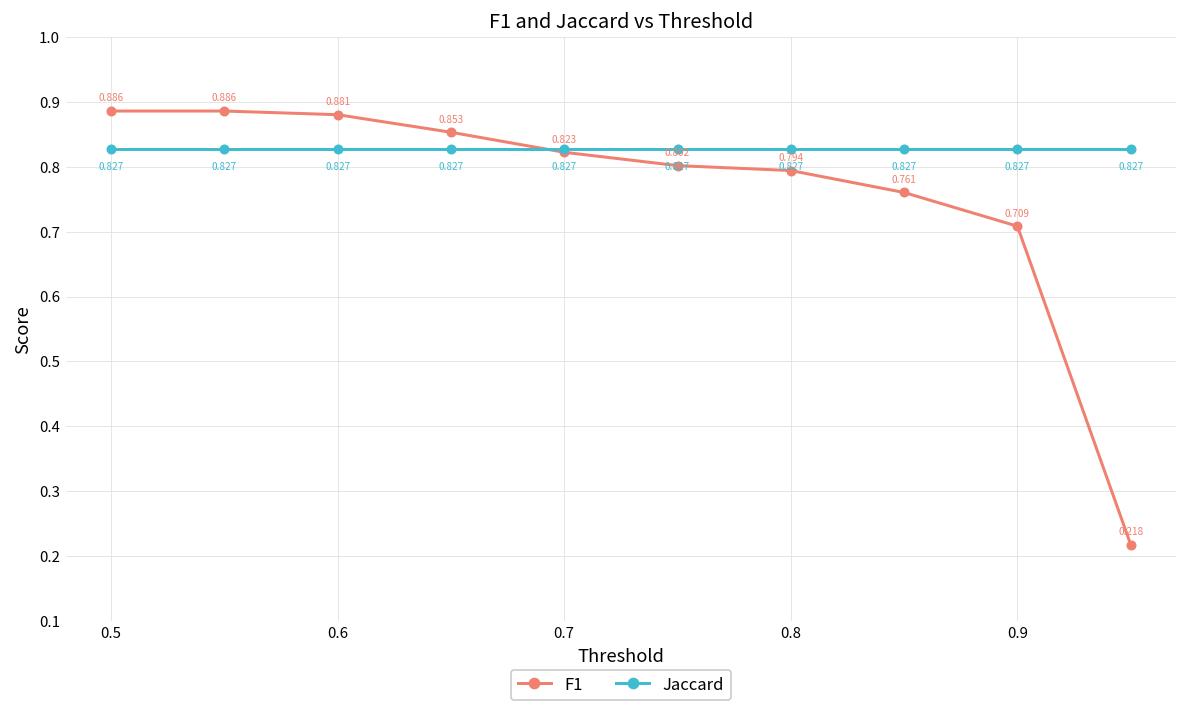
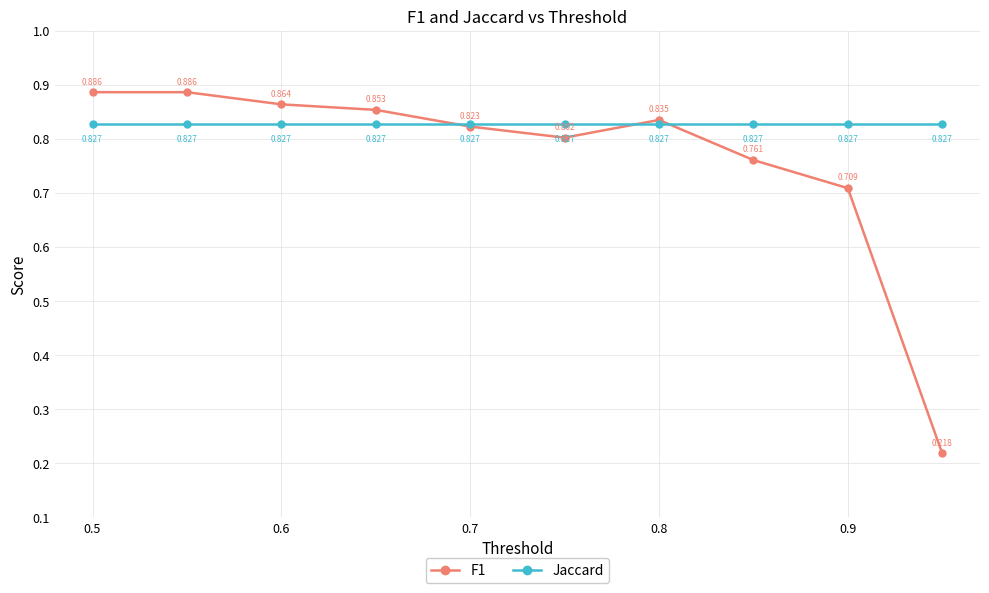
F1, 0.6: 0.881 -> 0.864
F1, 0.8: 0.794 -> 0.835
